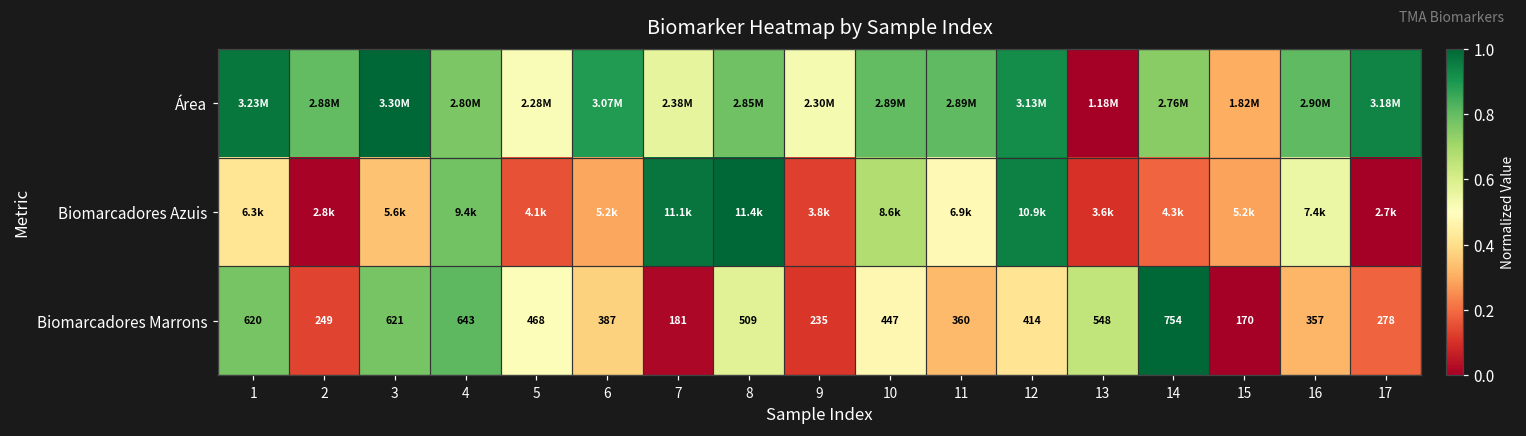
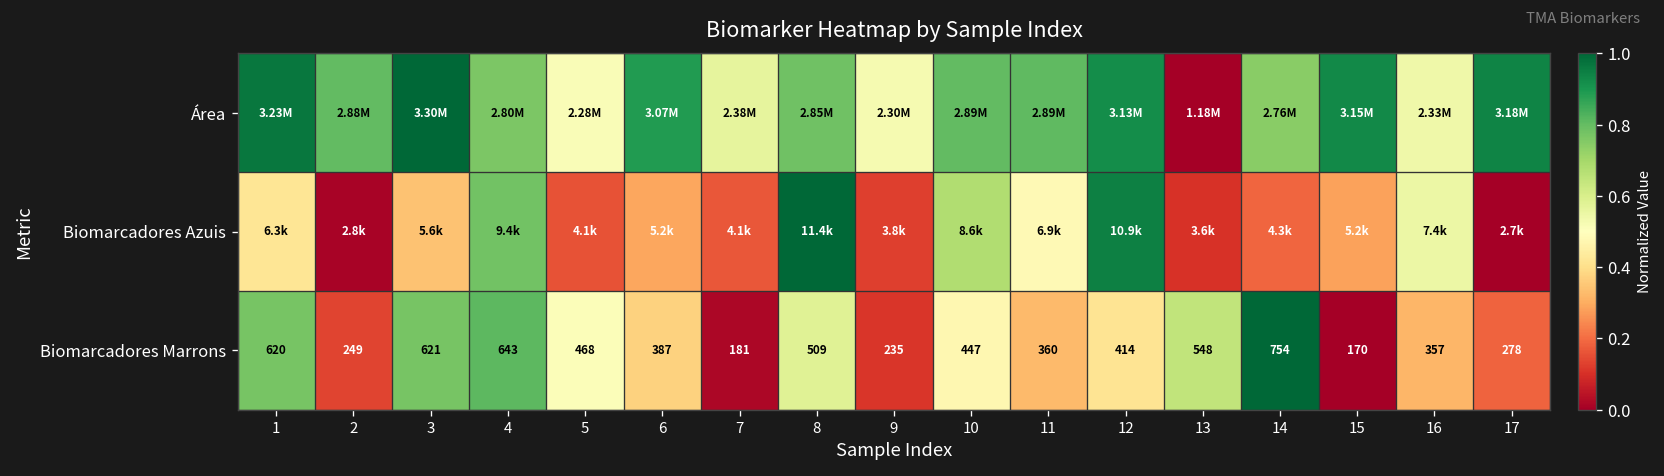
Área, 15: 1.82M -> 3.15M
Área, 16: 2.90M -> 2.33M
Biomarcadores Azuis, 7: 11.1k -> 4.1k
